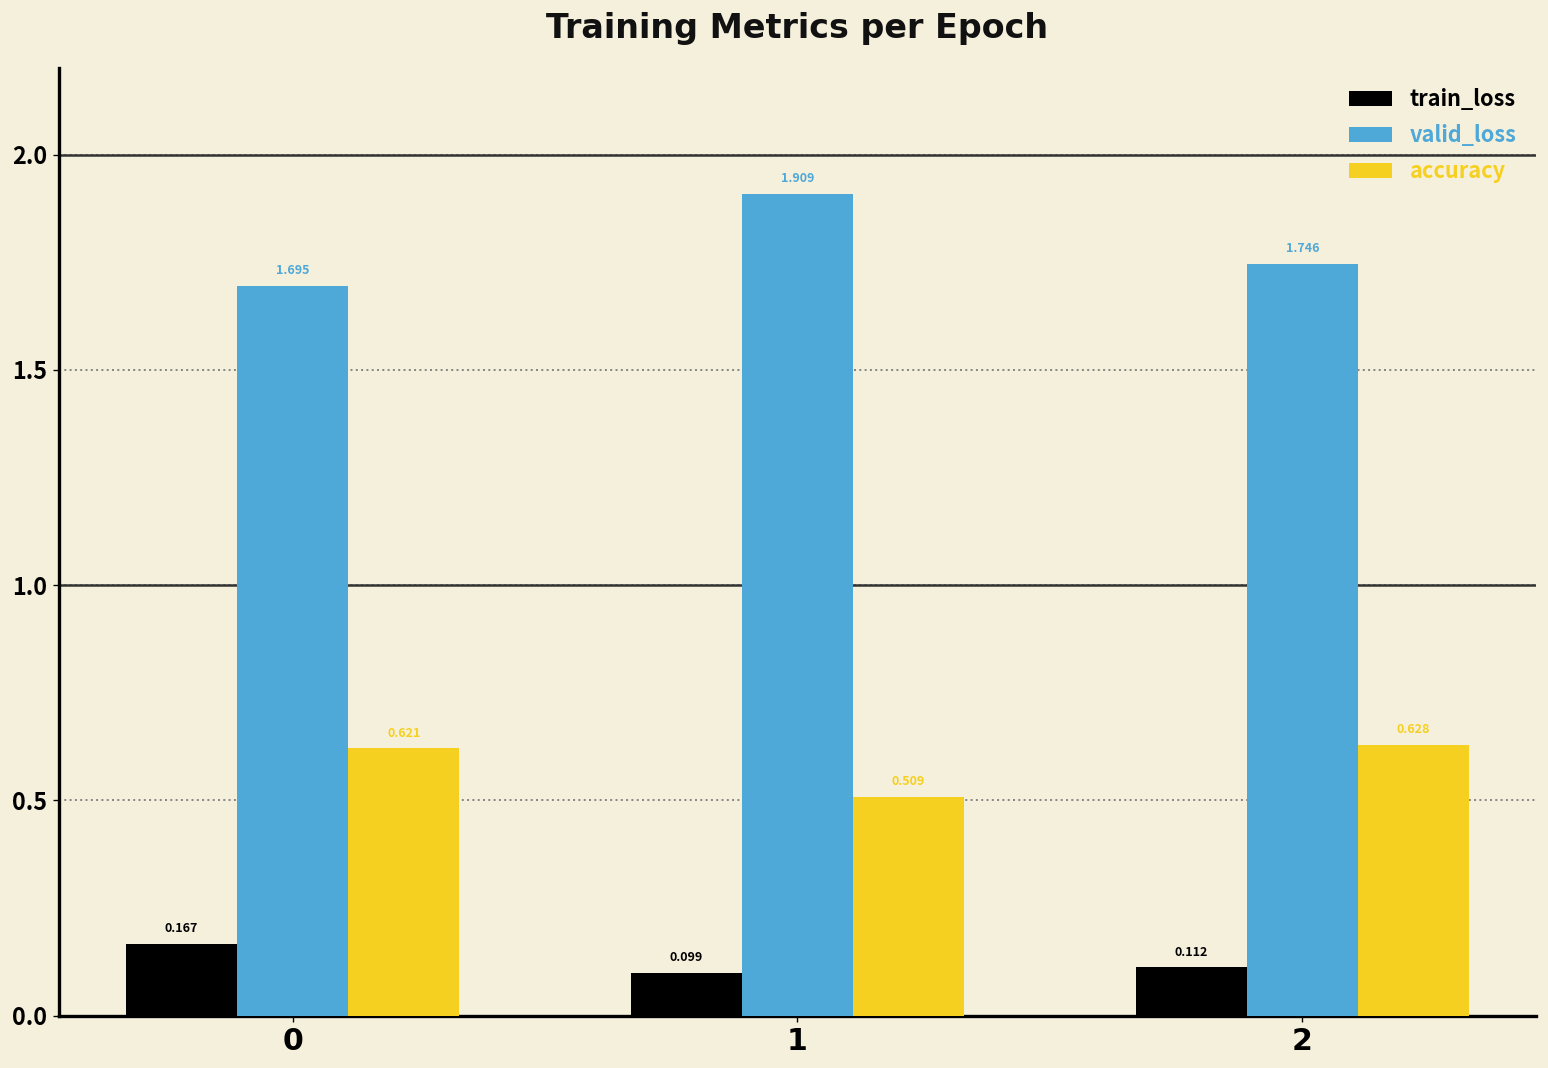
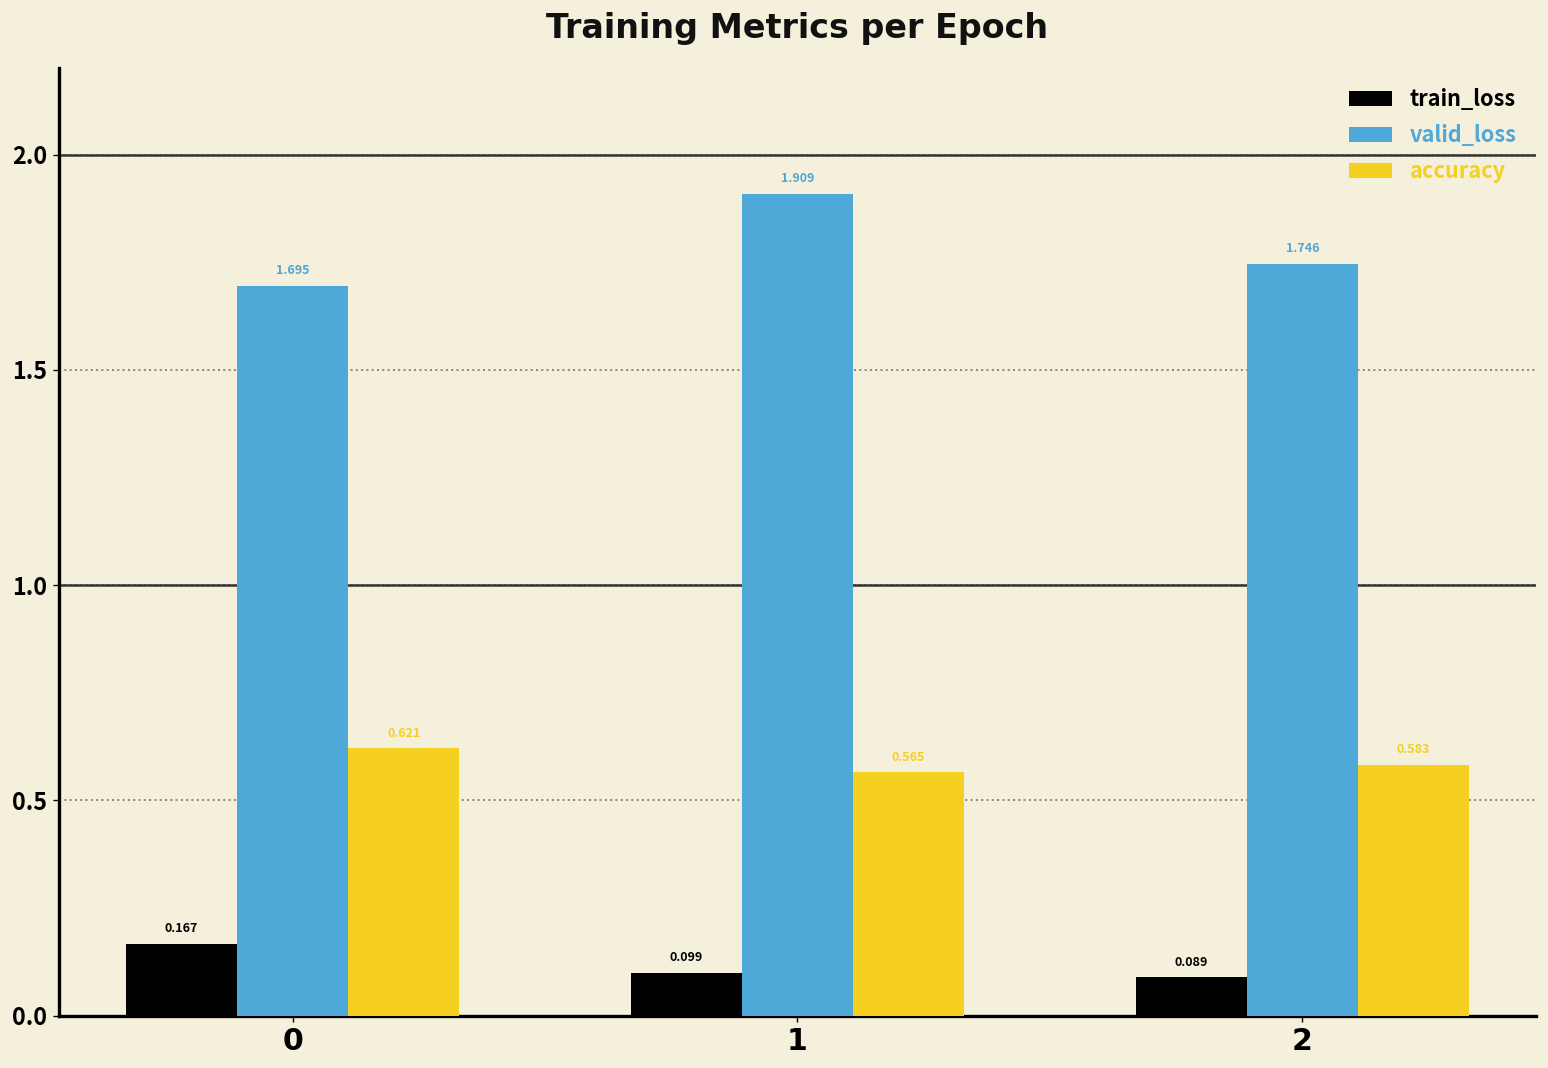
accuracy, 1: 0.509 -> 0.565
train_loss, 2: 0.112 -> 0.089
accuracy, 2: 0.628 -> 0.583
